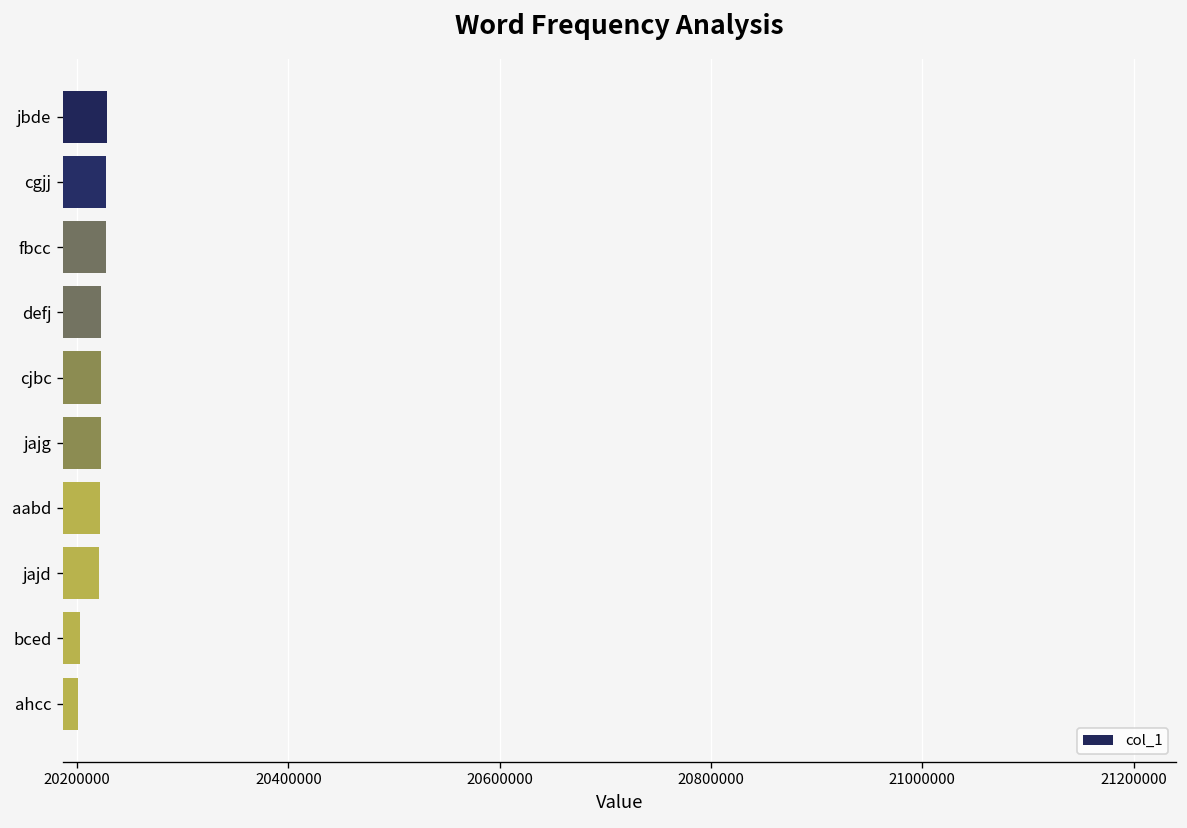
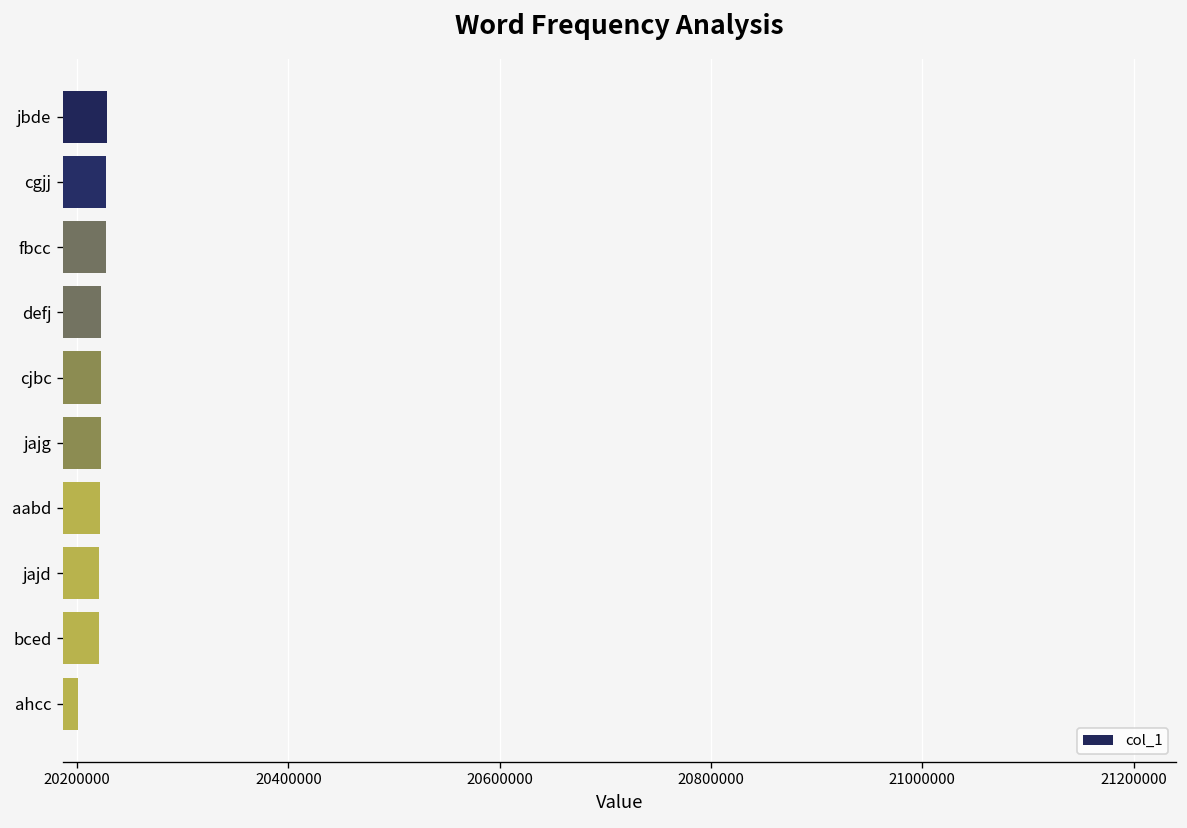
bced: 20200000 -> 20220000
